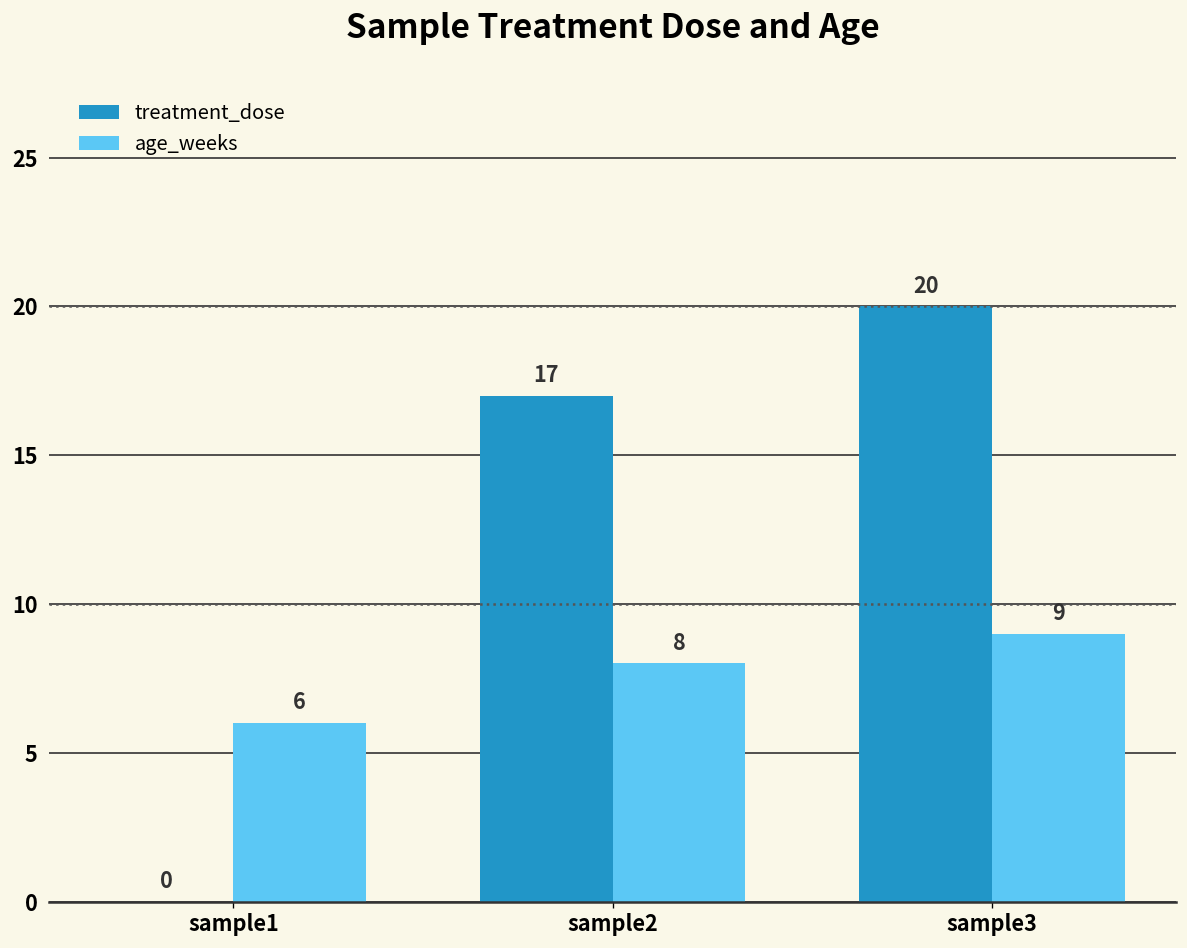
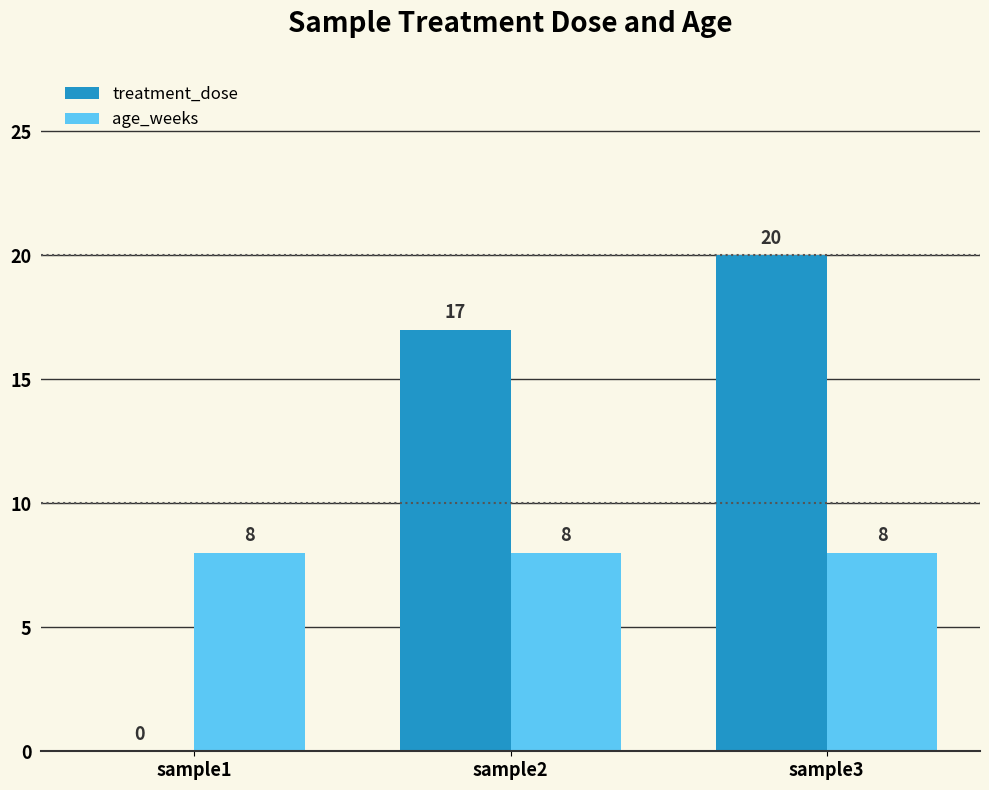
age_weeks, sample1: 6 -> 8
age_weeks, sample3: 9 -> 8
